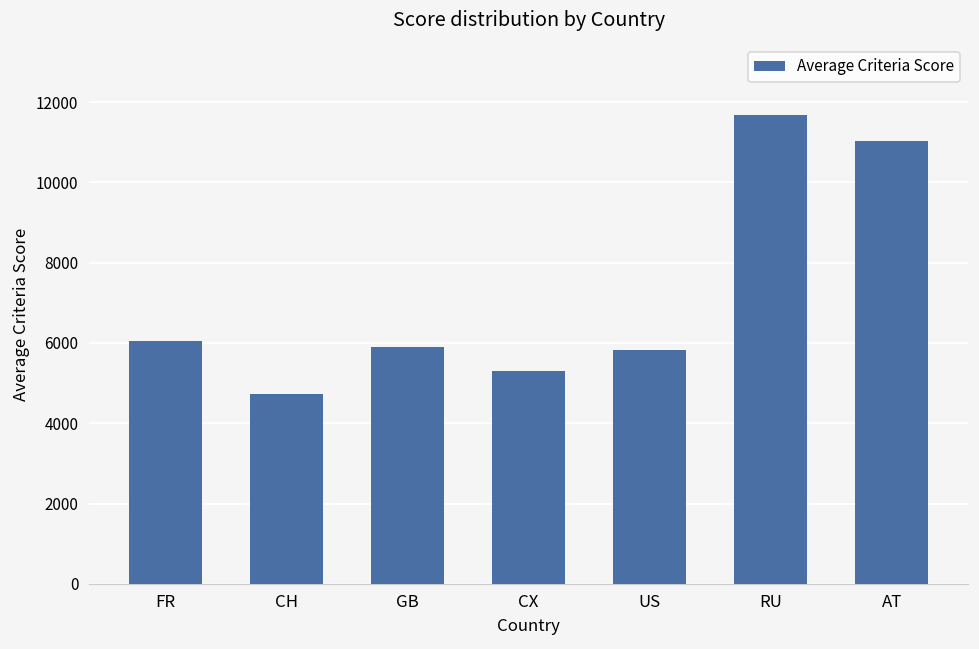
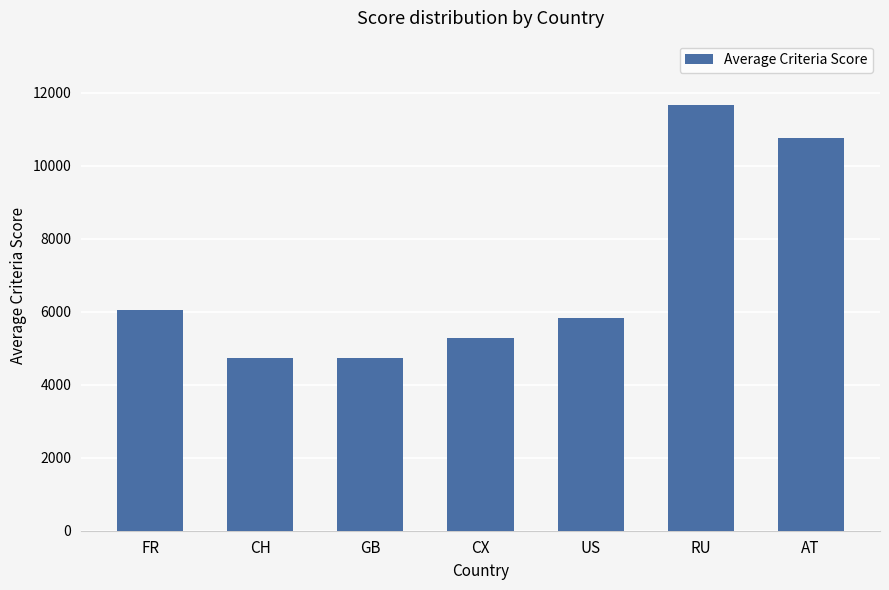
GB: 5900 -> 4700
AT: 11000 -> 10800
